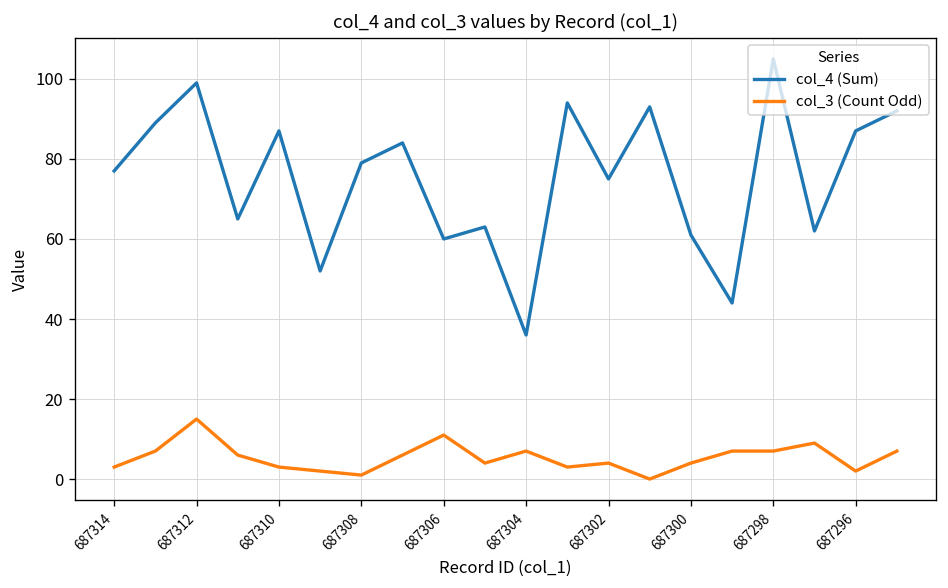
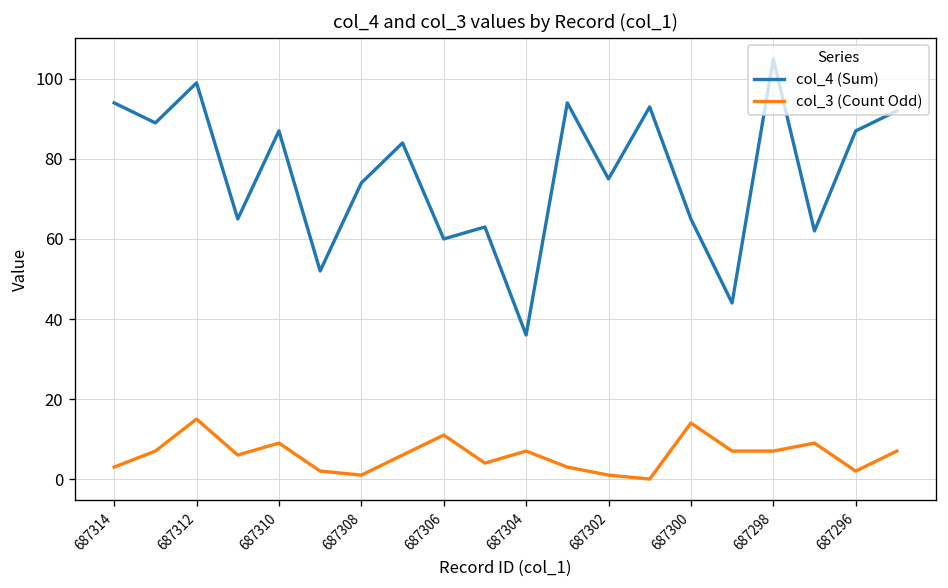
col_4 (Sum), 687314: 77 -> 94
col_3 (Count Odd), 687310: 3 -> 9
col_4 (Sum), 687308: 79 -> 74
col_3 (Count Odd), 687302: 4 -> 1
col_4 (Sum), 687300: 61 -> 65
col_3 (Count Odd), 687300: 4 -> 14
